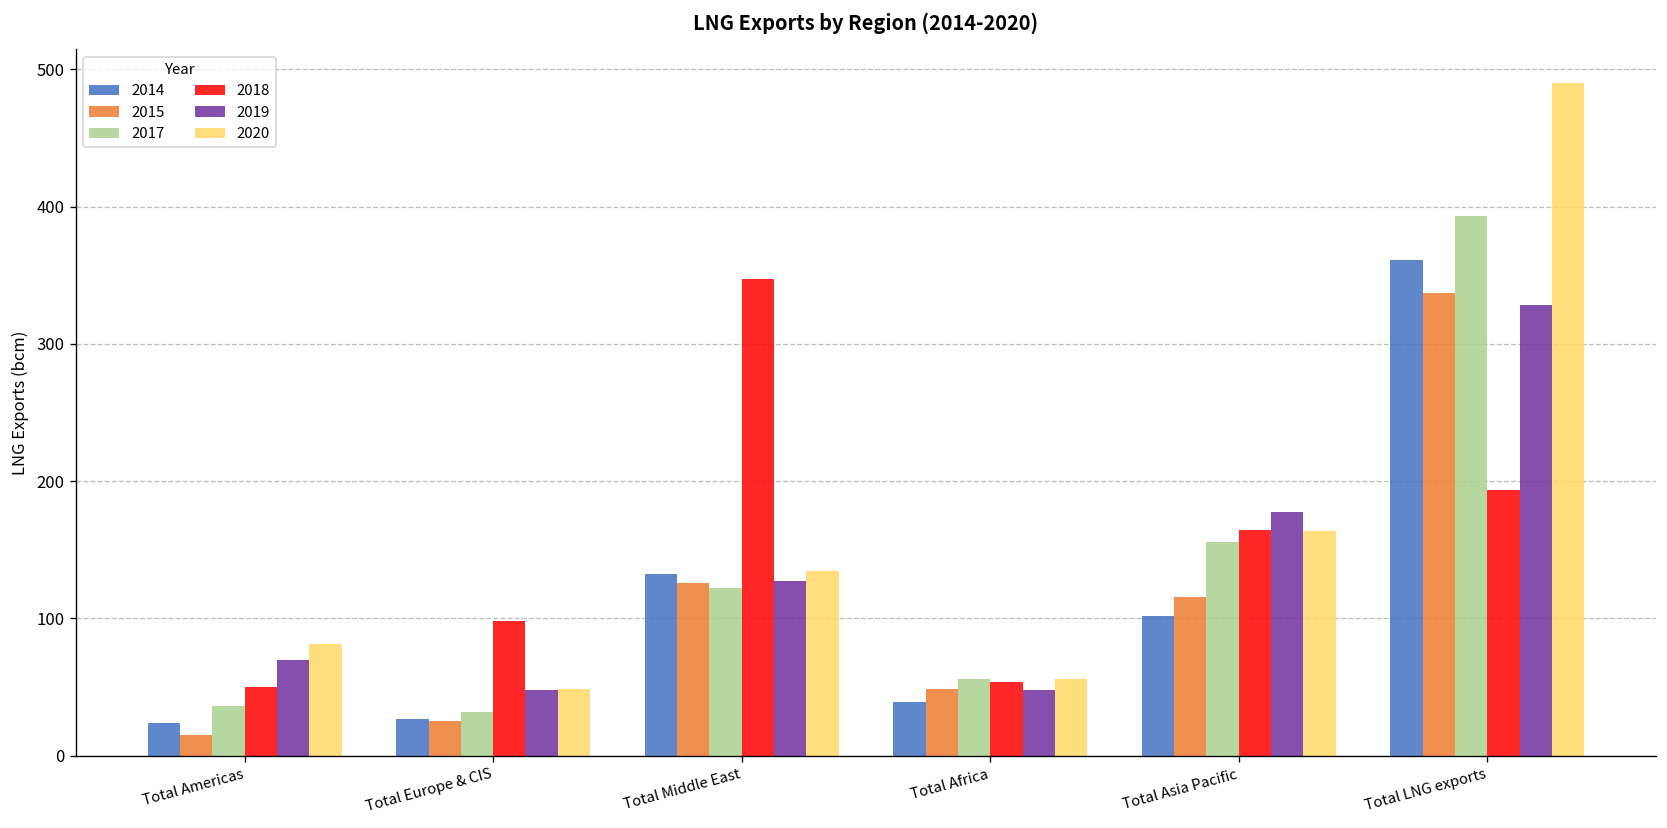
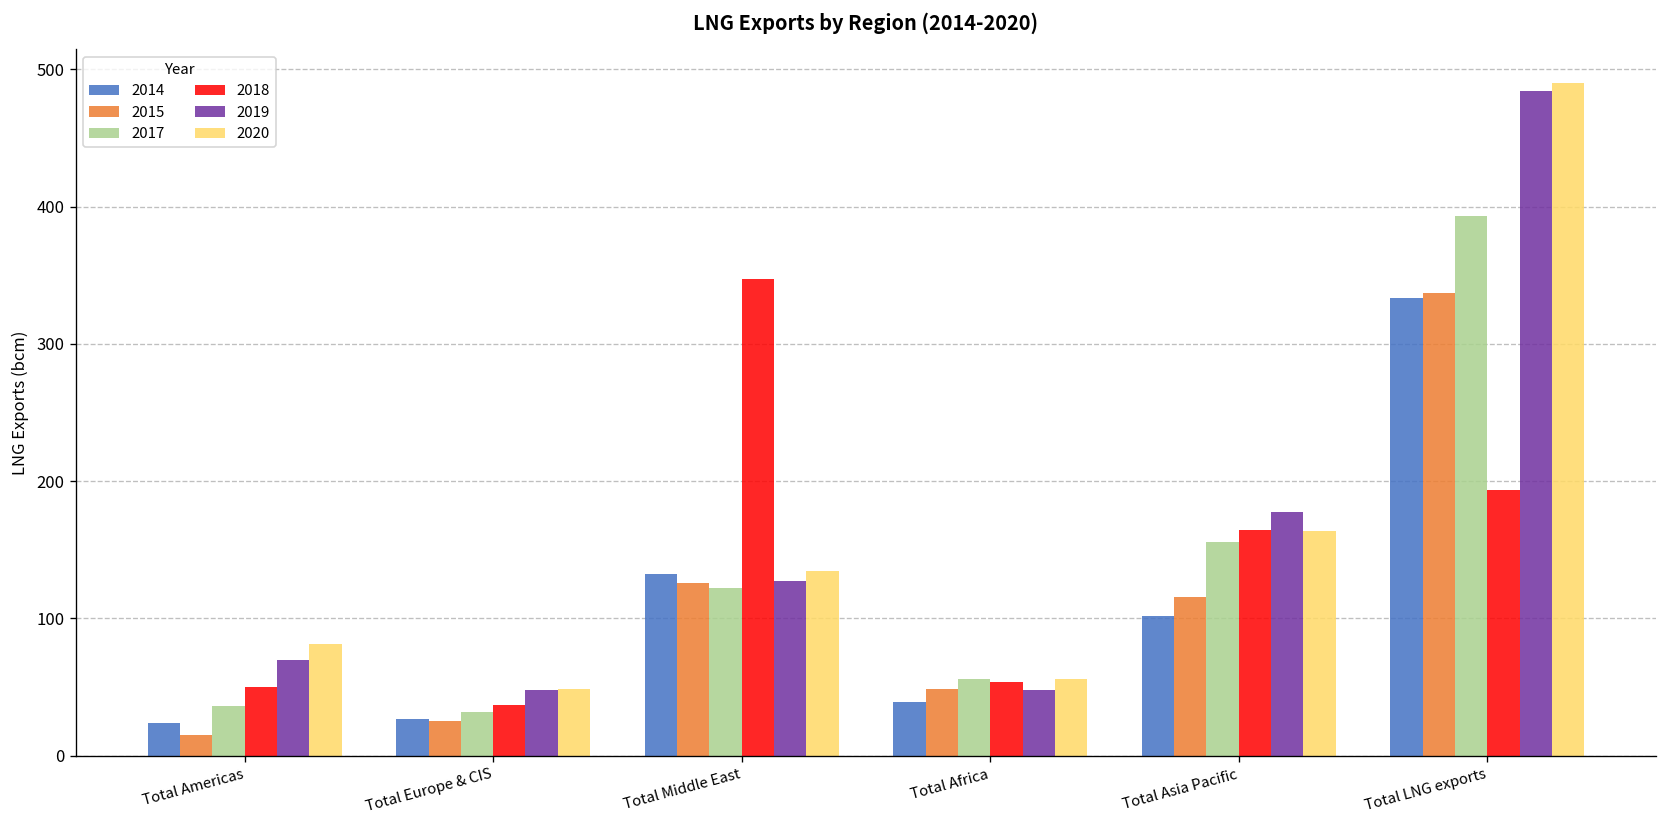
2018, Total Europe & CIS: 98 -> 37
2014, Total LNG exports: 361 -> 334
2019, Total LNG exports: 328 -> 484
